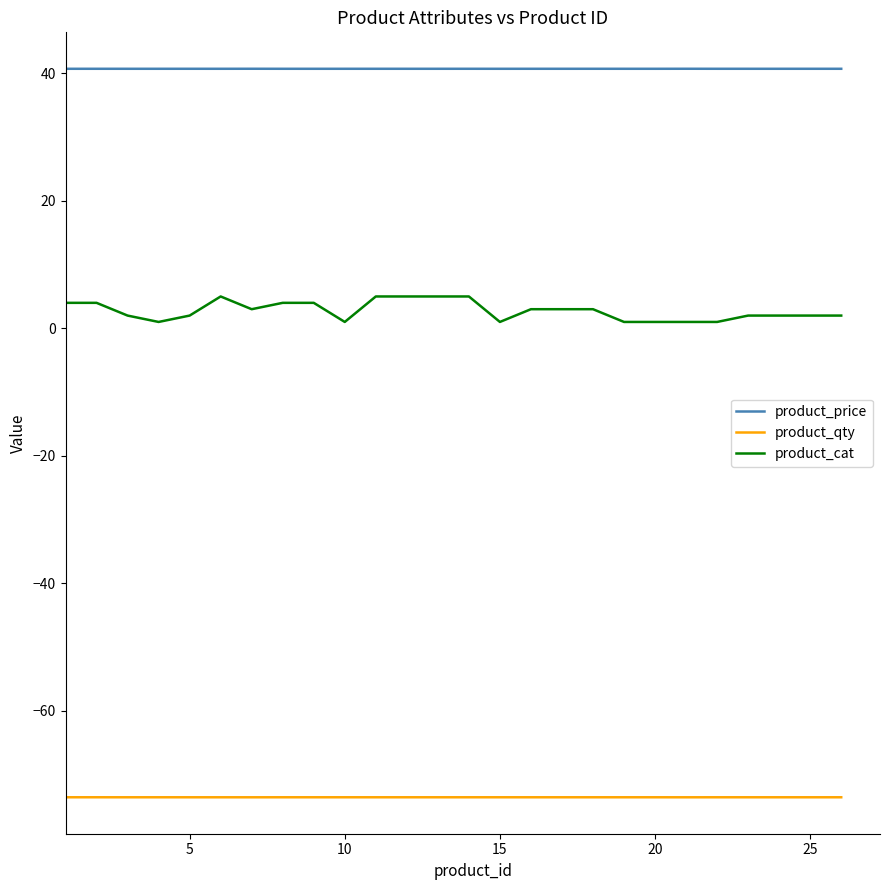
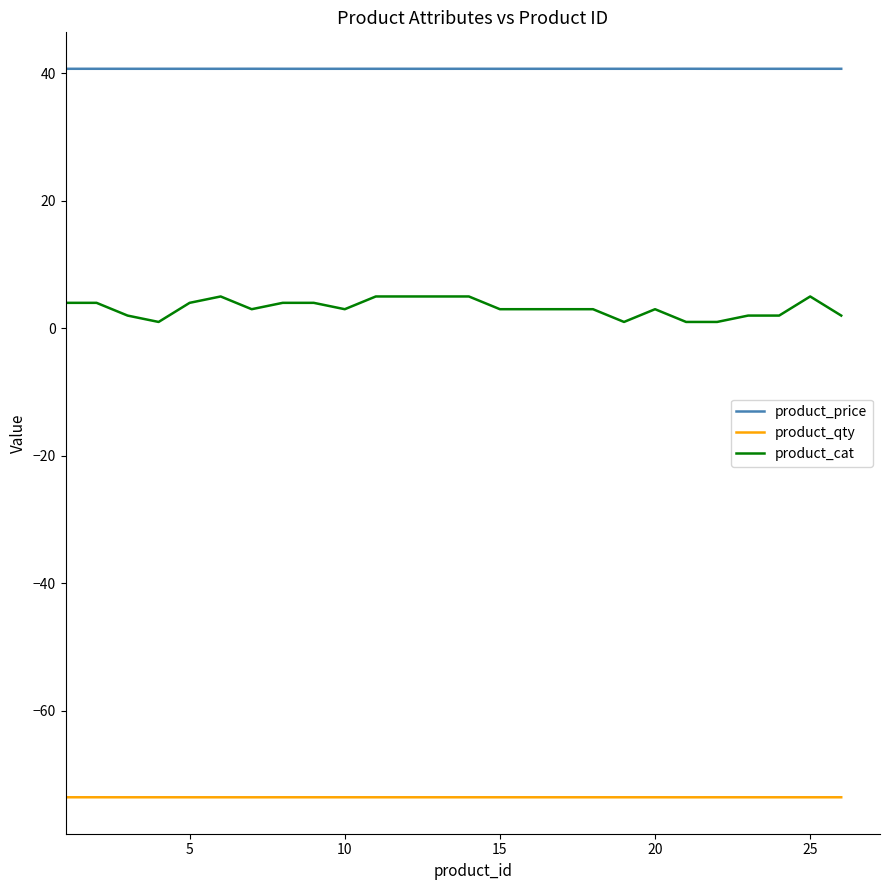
product_cat, 5: 2 -> 4
product_cat, 10: 1 -> 3
product_cat, 15: 1 -> 3
product_cat, 20: 1 -> 3
product_cat, 25: 2 -> 5
